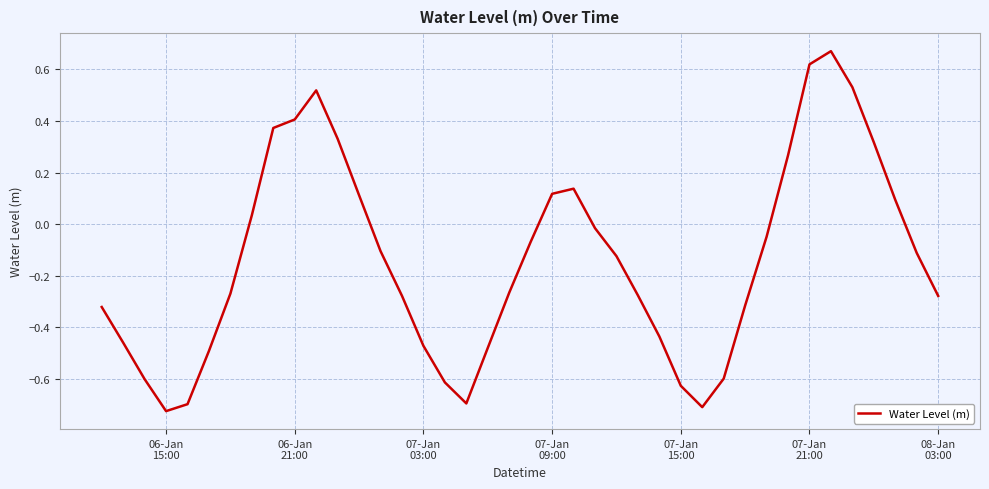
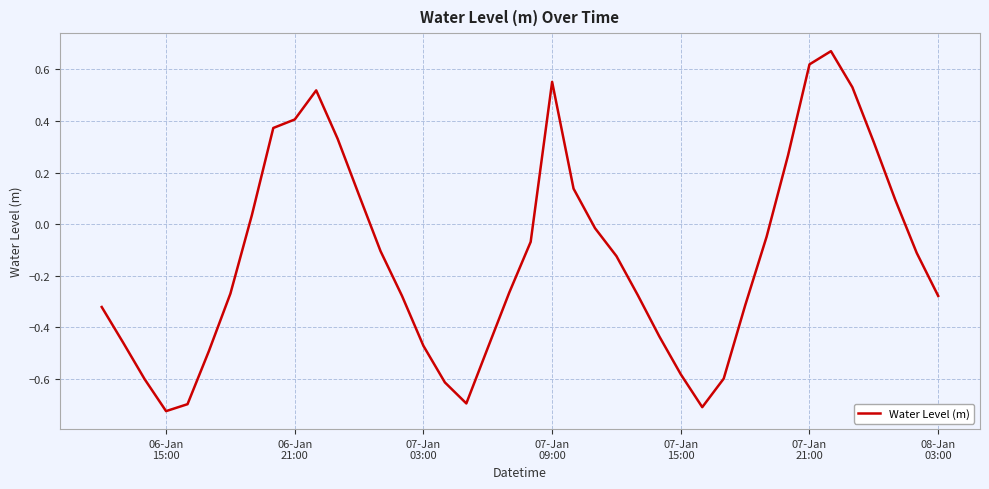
07-Jan 09:00: 0.12 -> 0.55
07-Jan 15:00: -0.63 -> -0.58
